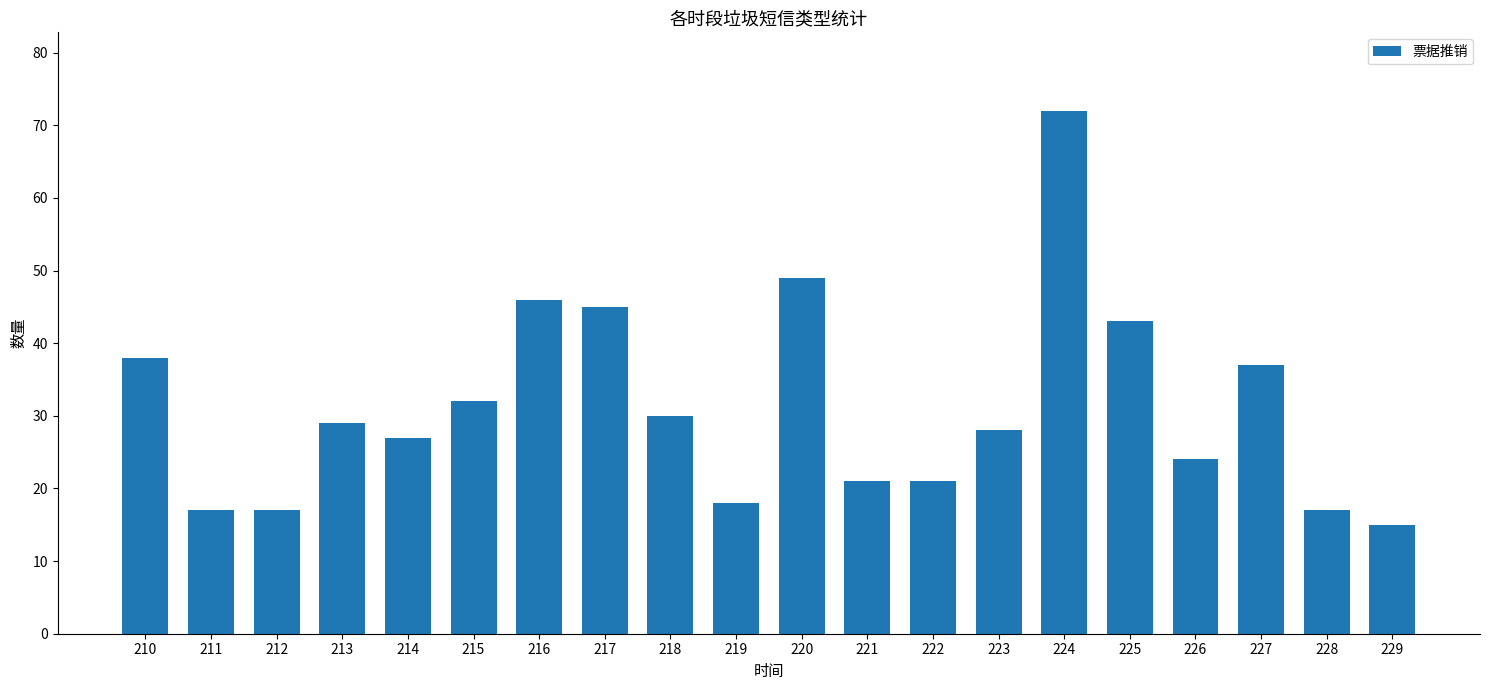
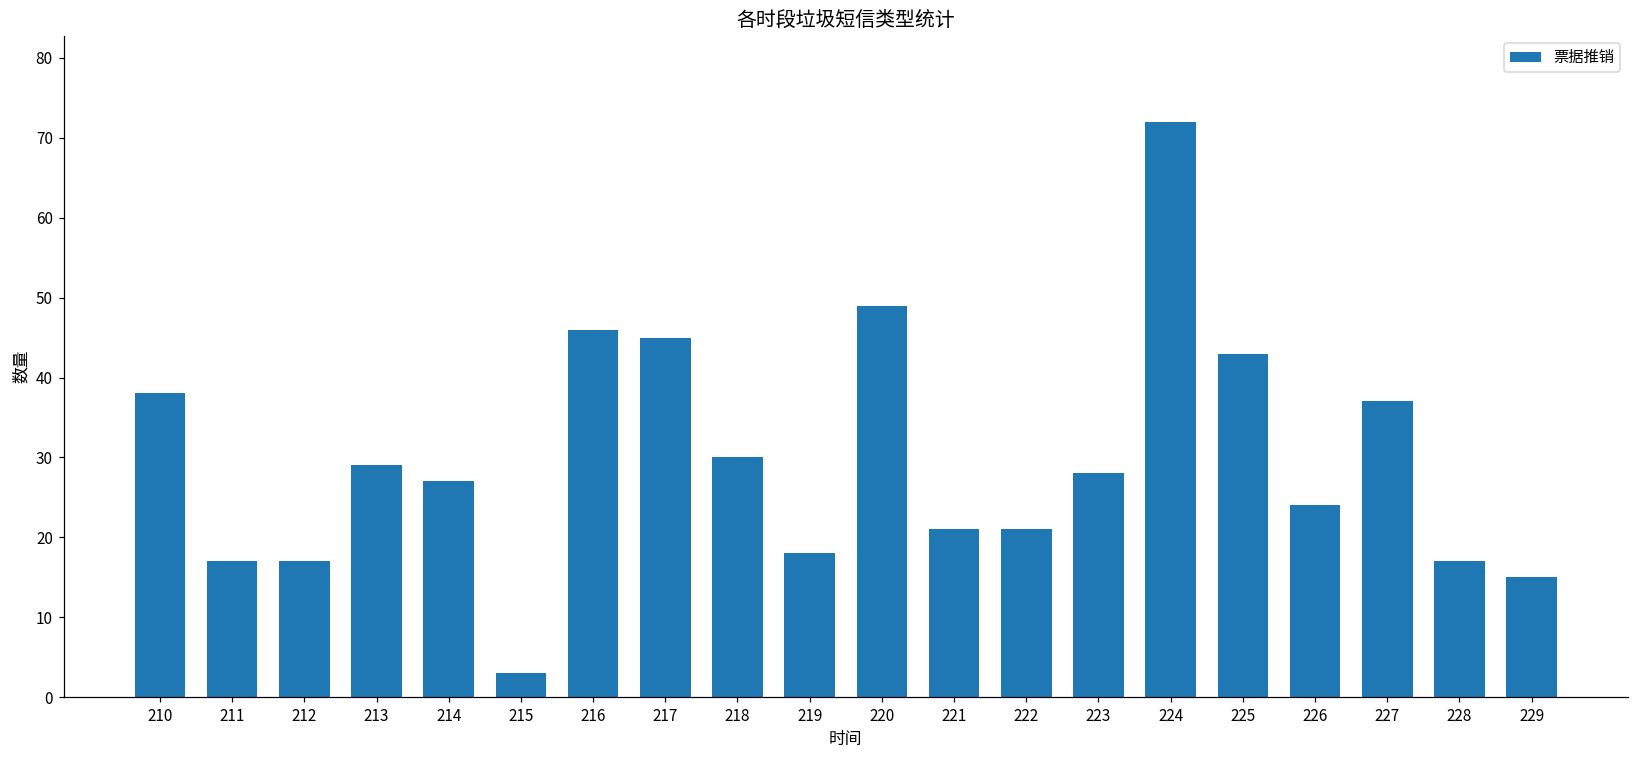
215: 32 -> 3
